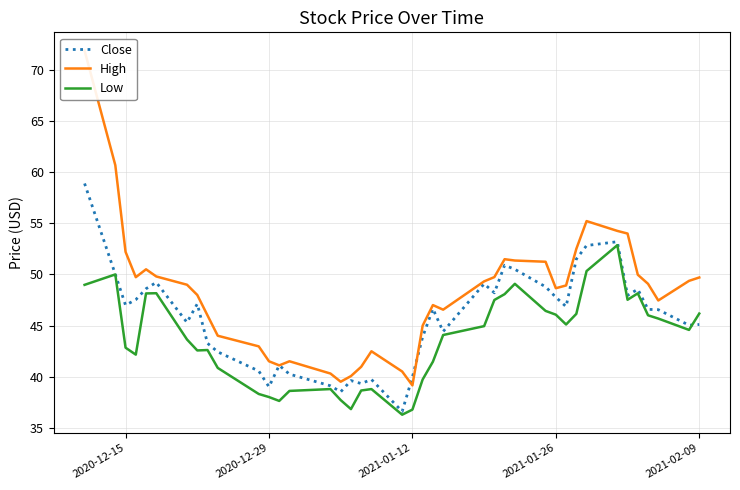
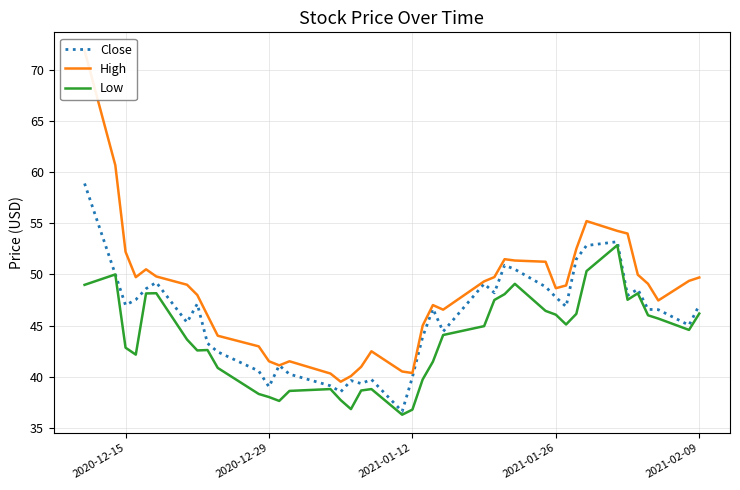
High, 2021-01-12: 39.1 -> 40.4
Close, 2021-02-09: 45.1 -> 47.0
